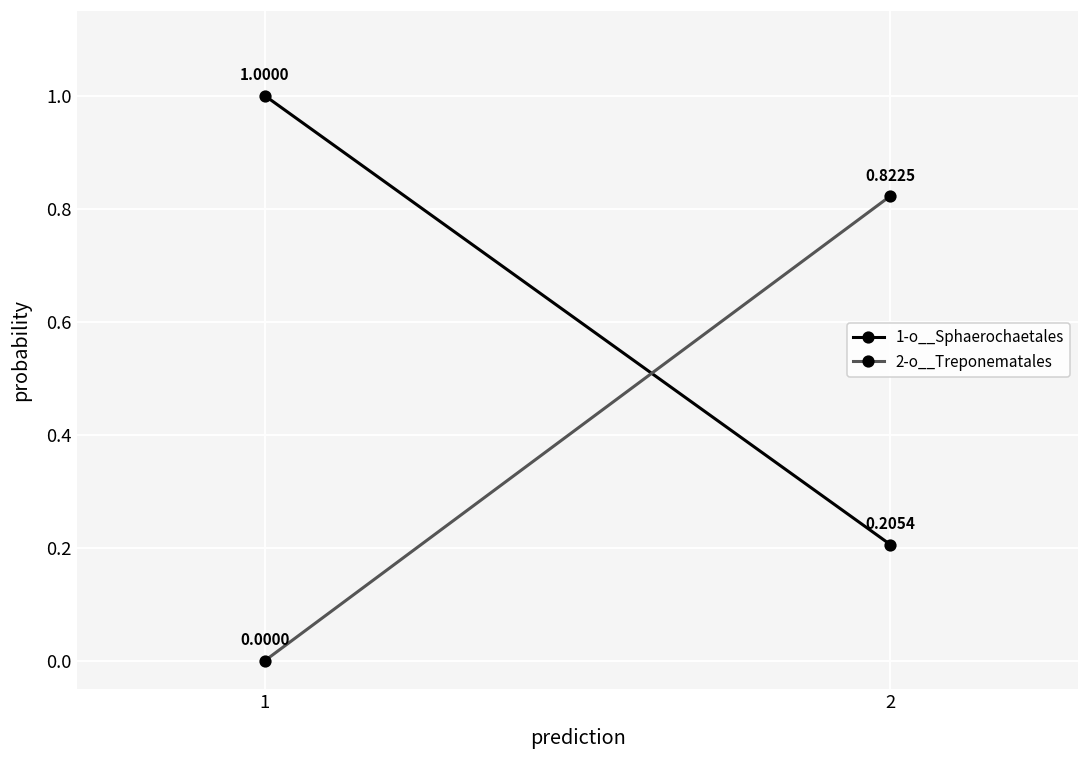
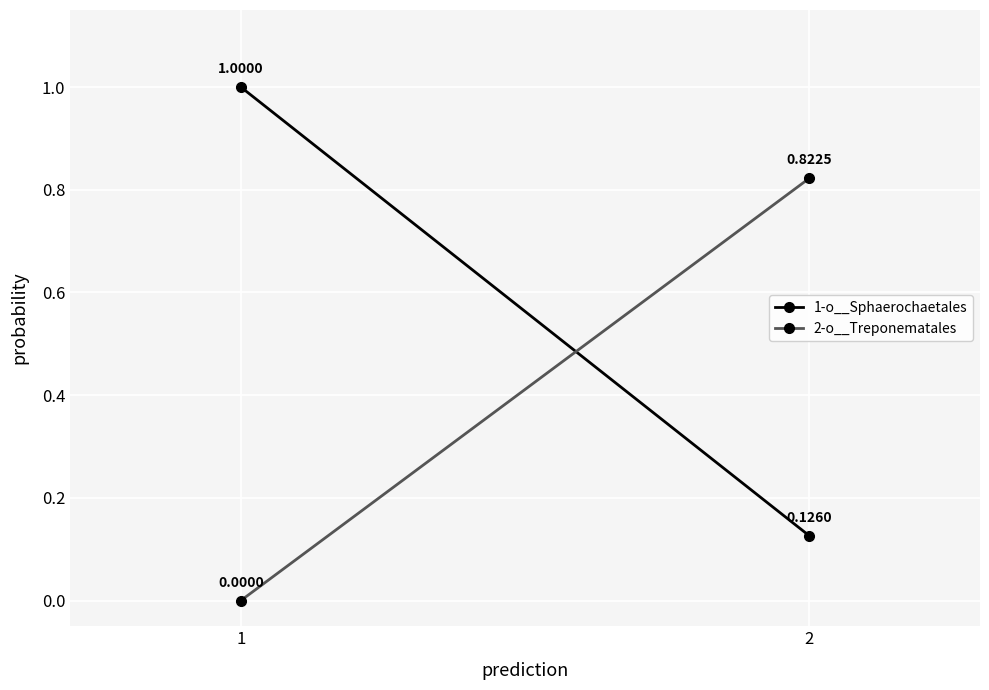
1-o__Sphaerochaetales, 2: 0.2054 -> 0.1260
